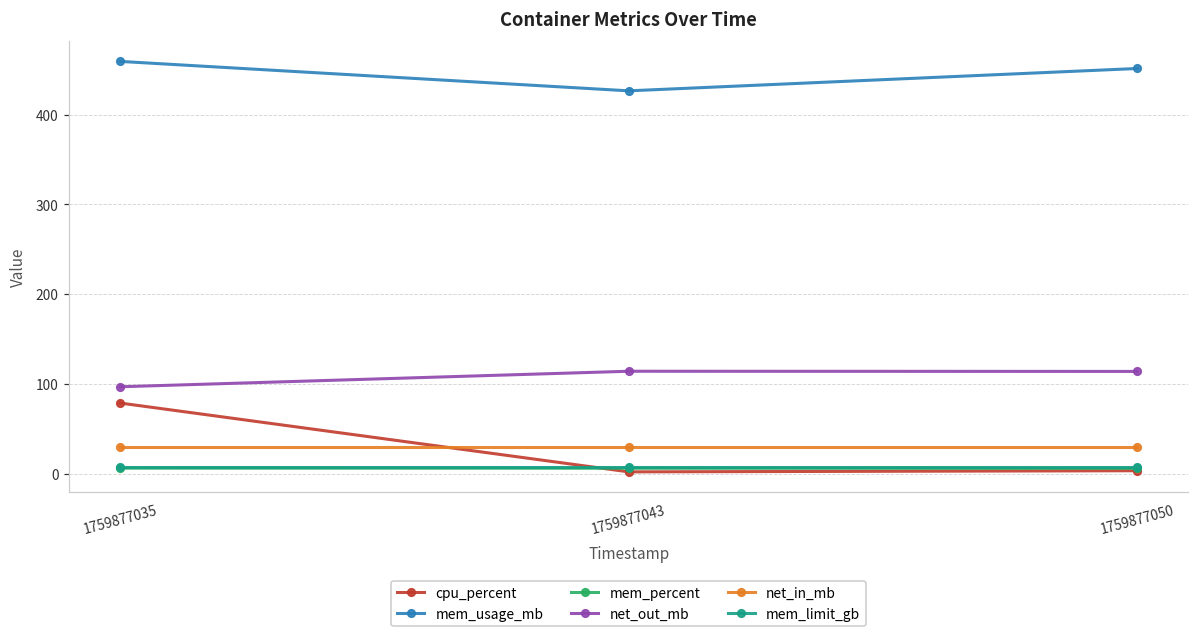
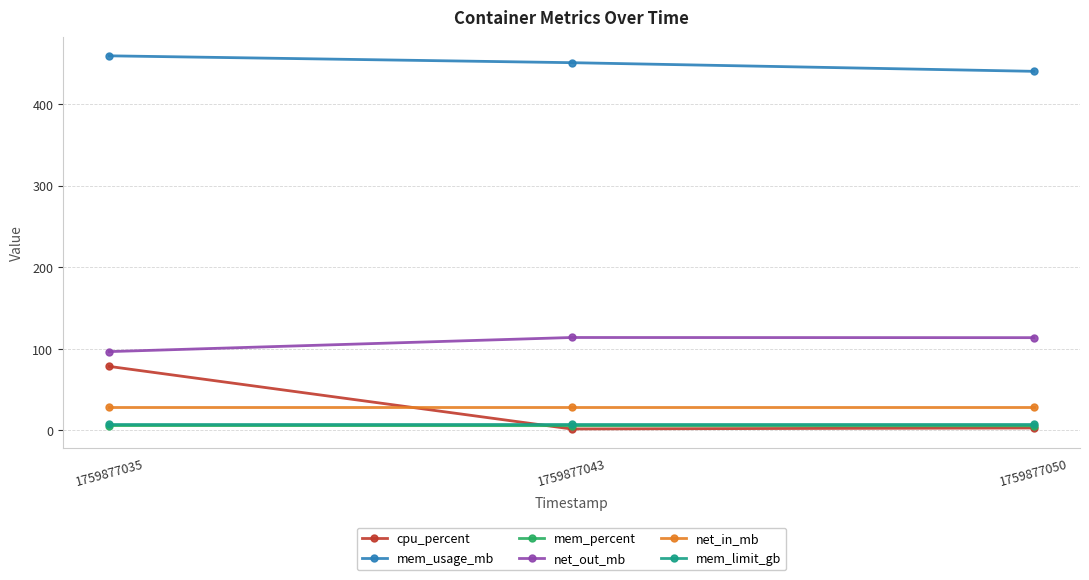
mem_usage_mb, 1759877043: 430 -> 450
mem_usage_mb, 1759877050: 450 -> 440
